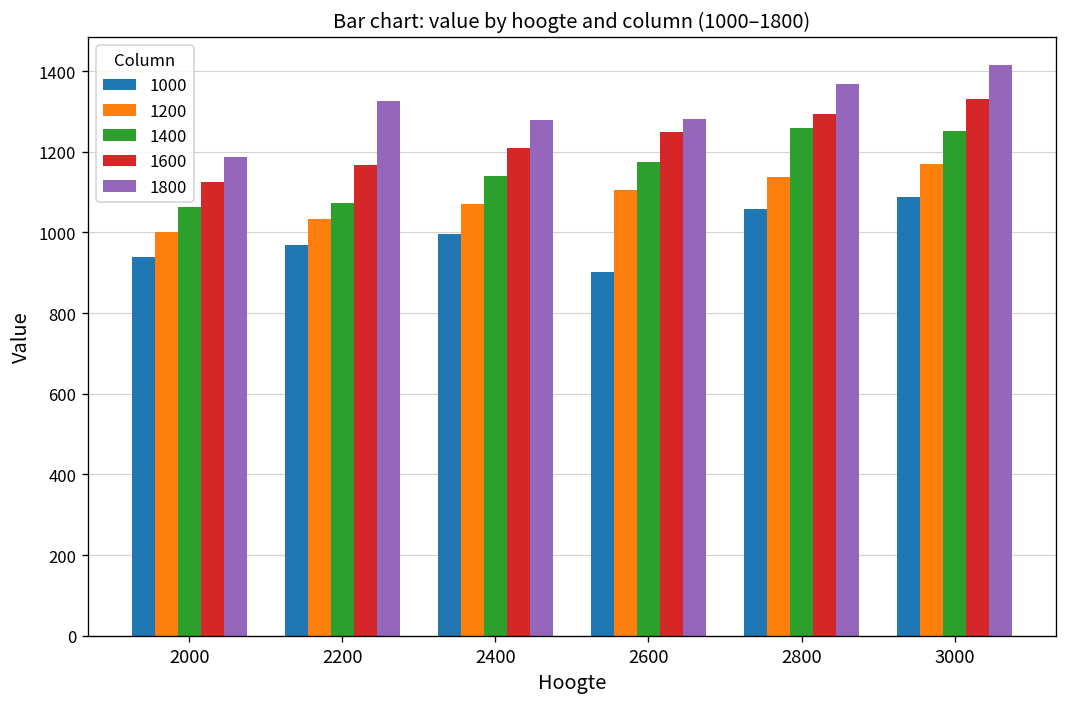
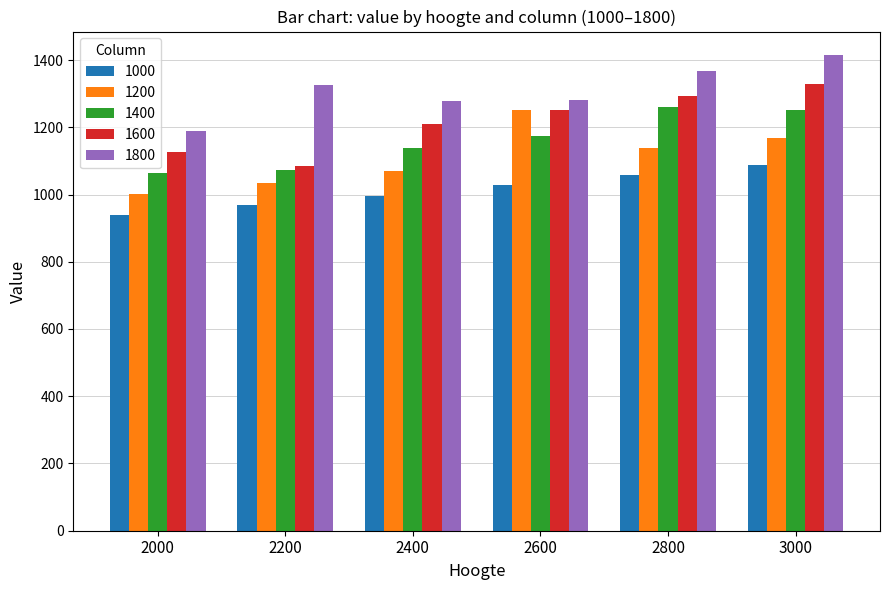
1600, 2200: 1170 -> 1090
1000, 2600: 900 -> 1030
1200, 2600: 1100 -> 1250
